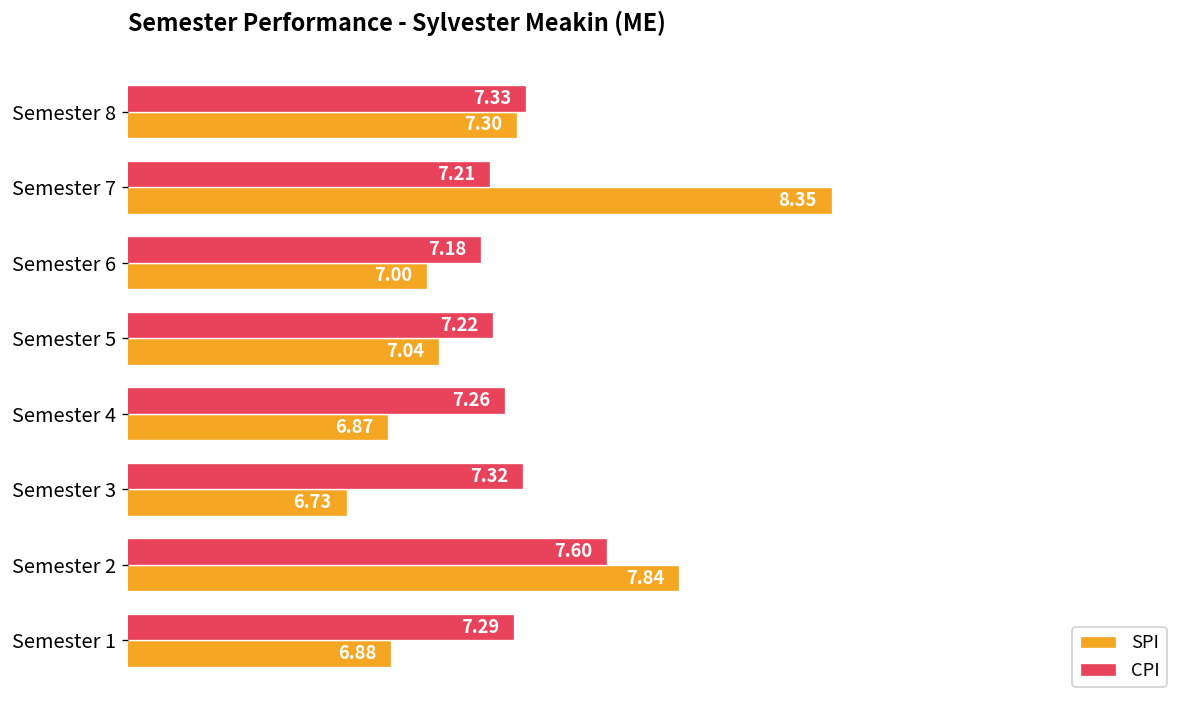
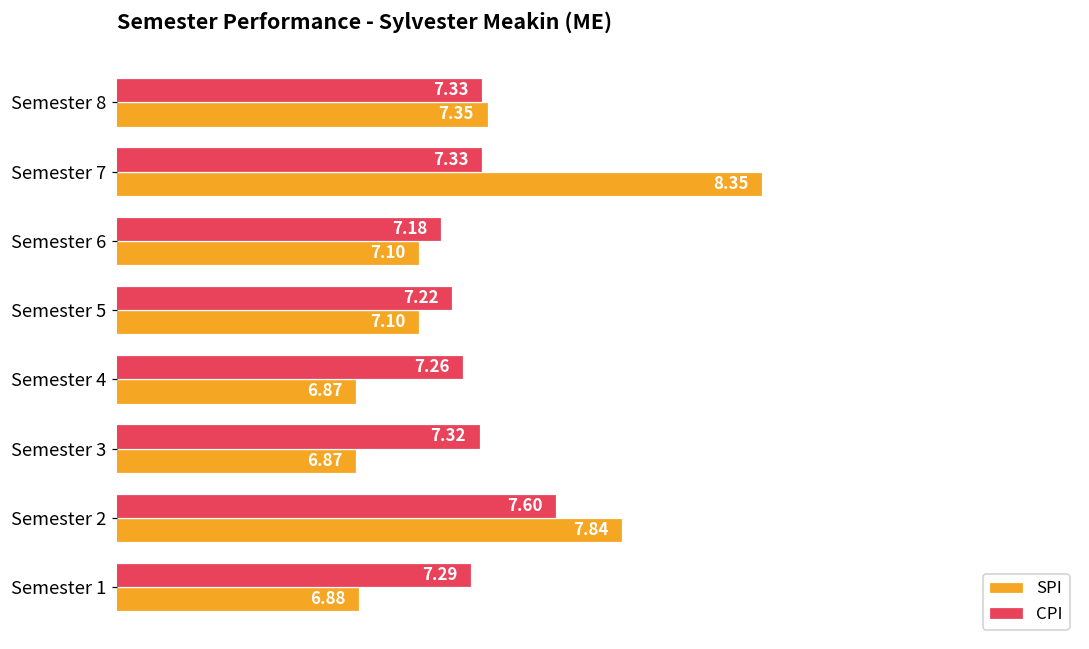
SPI, Semester 8: 7.30 -> 7.35
CPI, Semester 7: 7.21 -> 7.33
SPI, Semester 6: 7.00 -> 7.10
SPI, Semester 5: 7.04 -> 7.10
SPI, Semester 3: 6.73 -> 6.87
